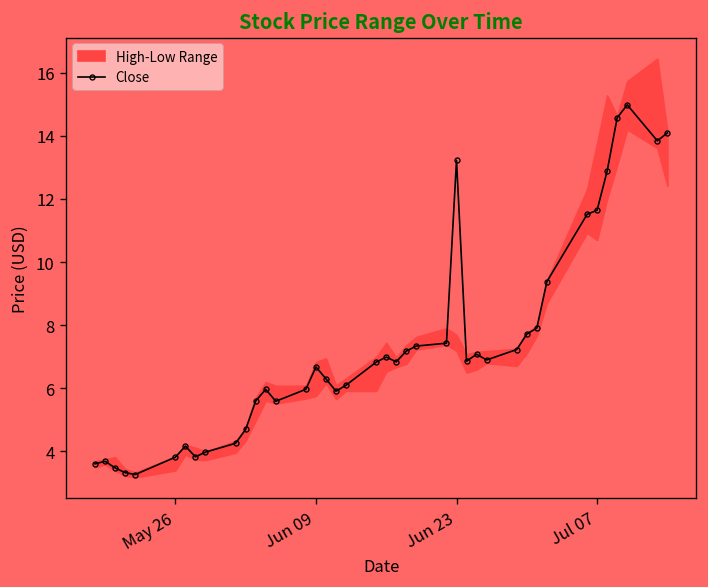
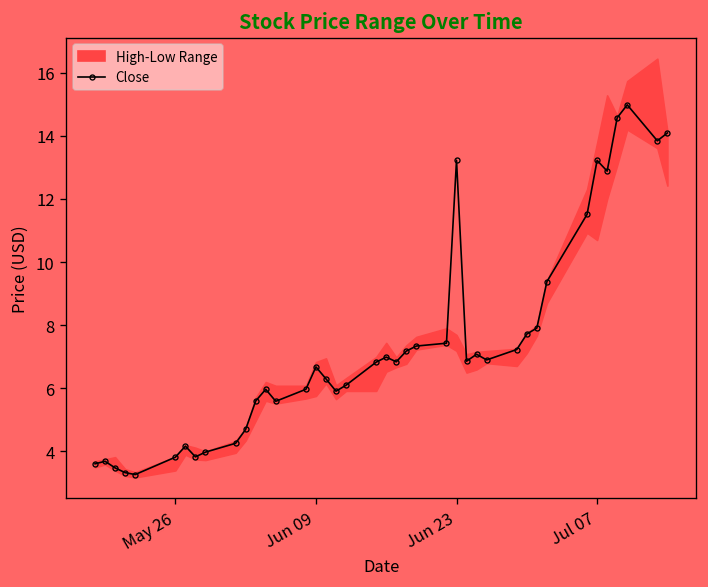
Close, Jul 07: 11.6 -> 13.2
